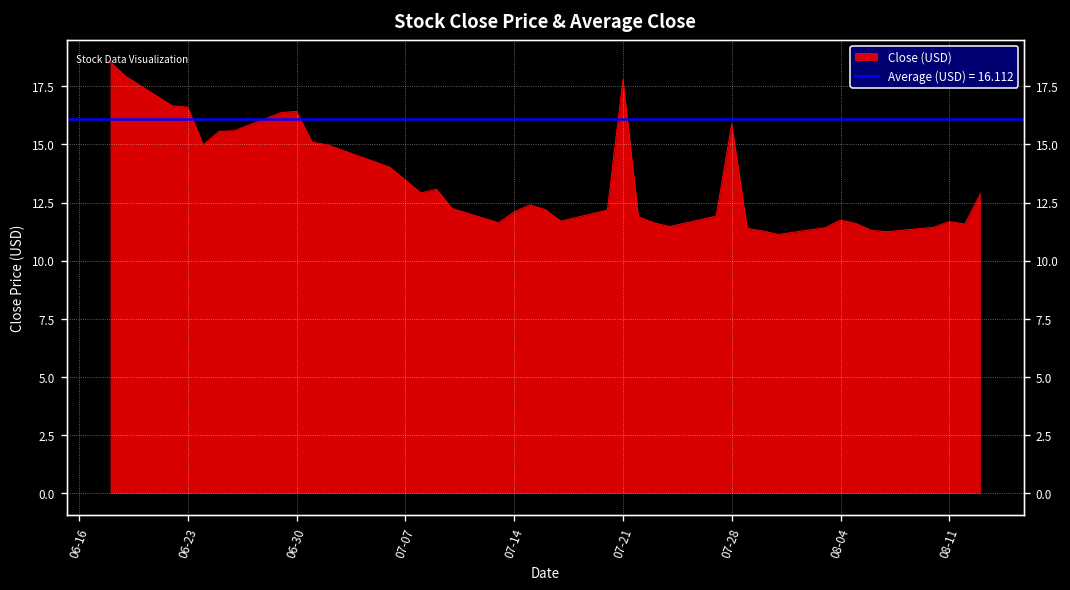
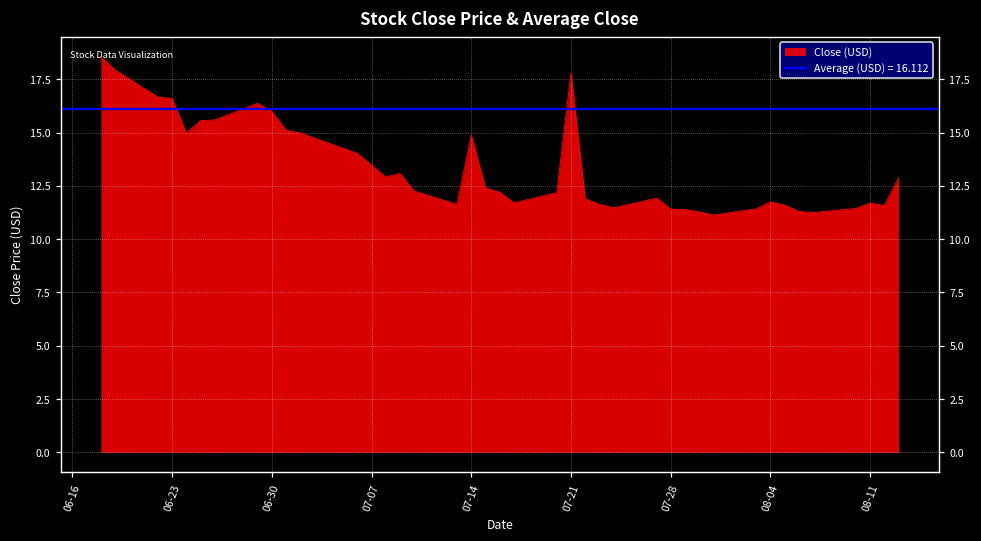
06-30: 16.4 -> 16.0
07-14: 12.1 -> 14.9
07-28: 15.9 -> 11.4
